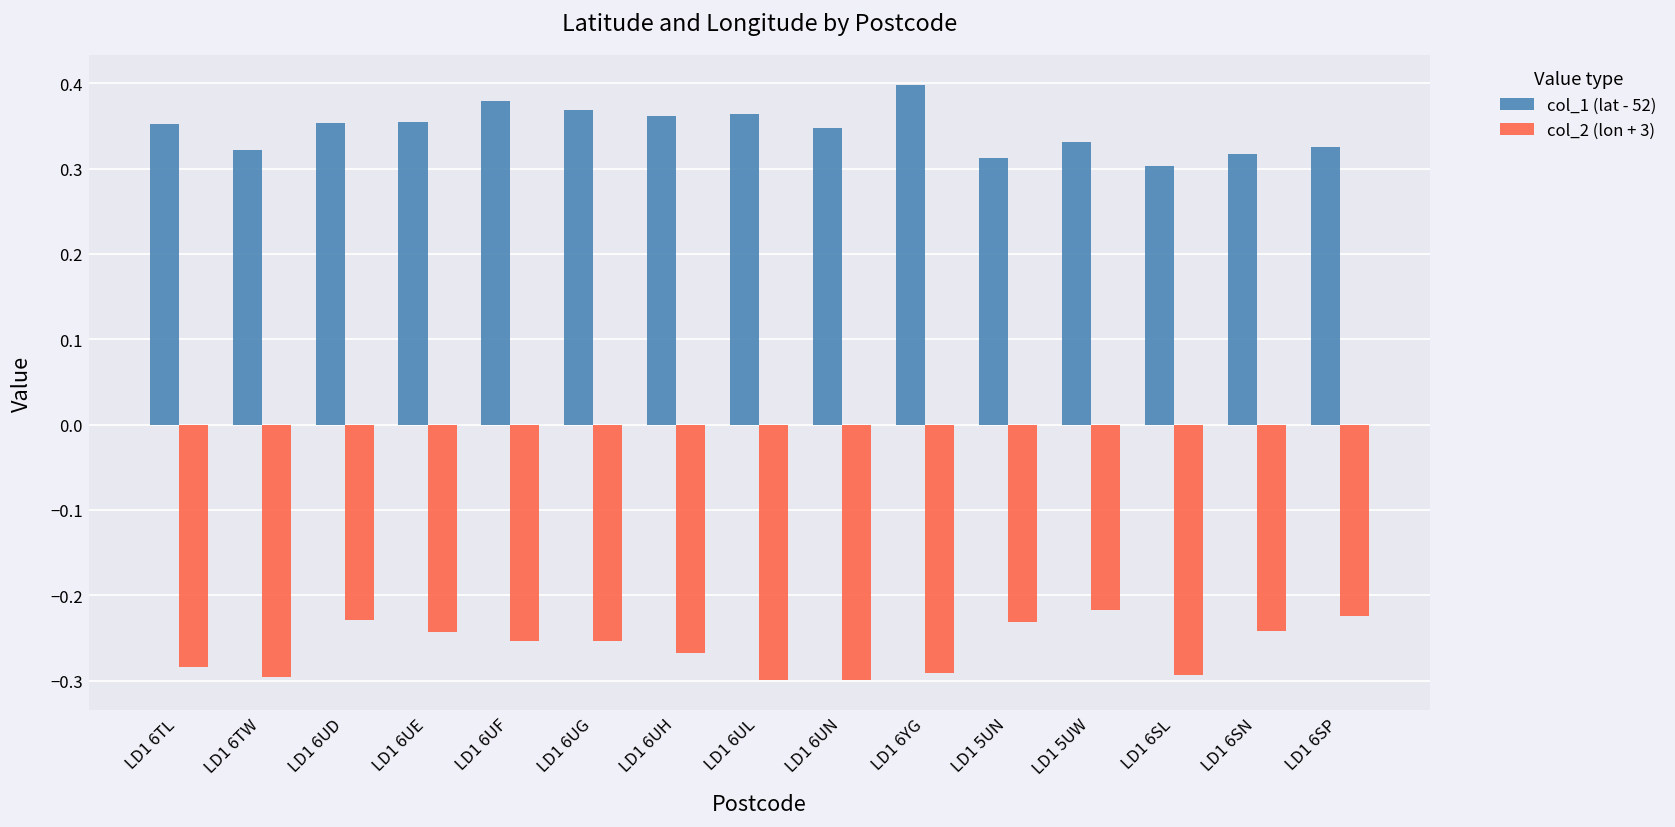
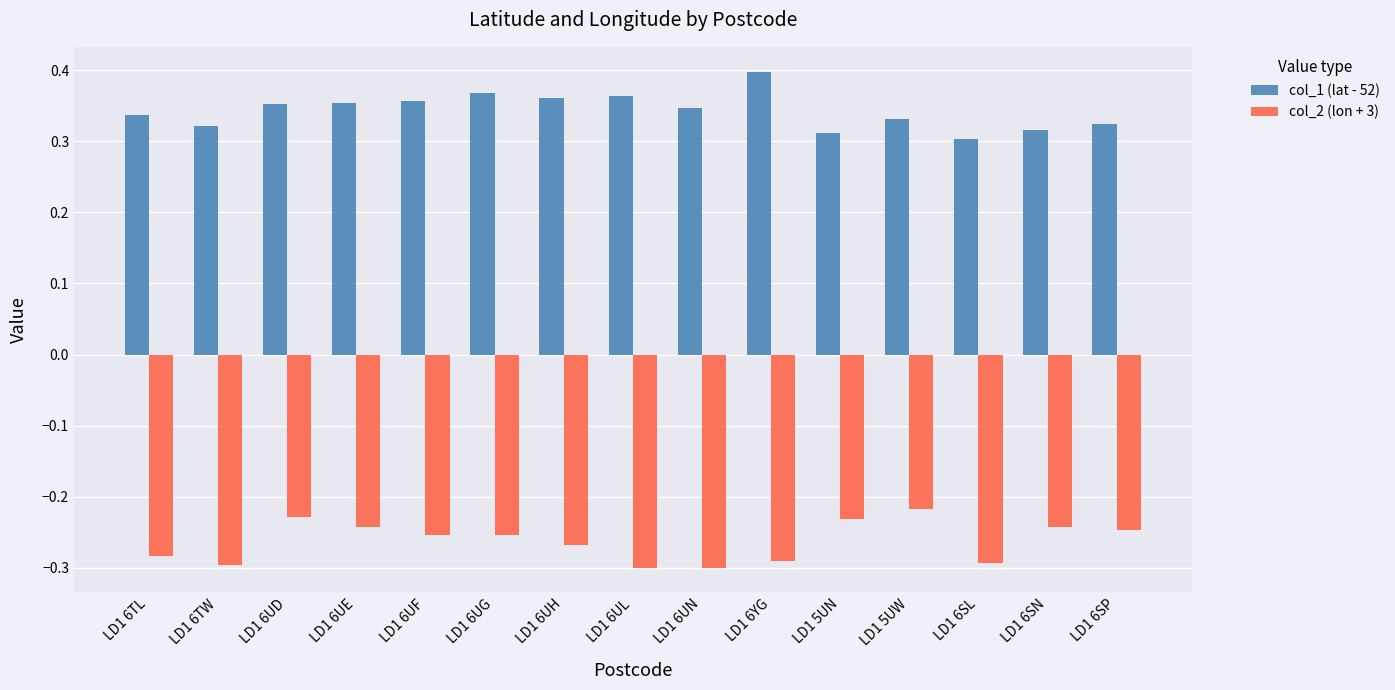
col_1 (lat - 52), LD1 6TL: 0.35 -> 0.34
col_1 (lat - 52), LD1 6UF: 0.38 -> 0.36
col_2 (lon + 3), LD1 6SP: -0.22 -> -0.25
